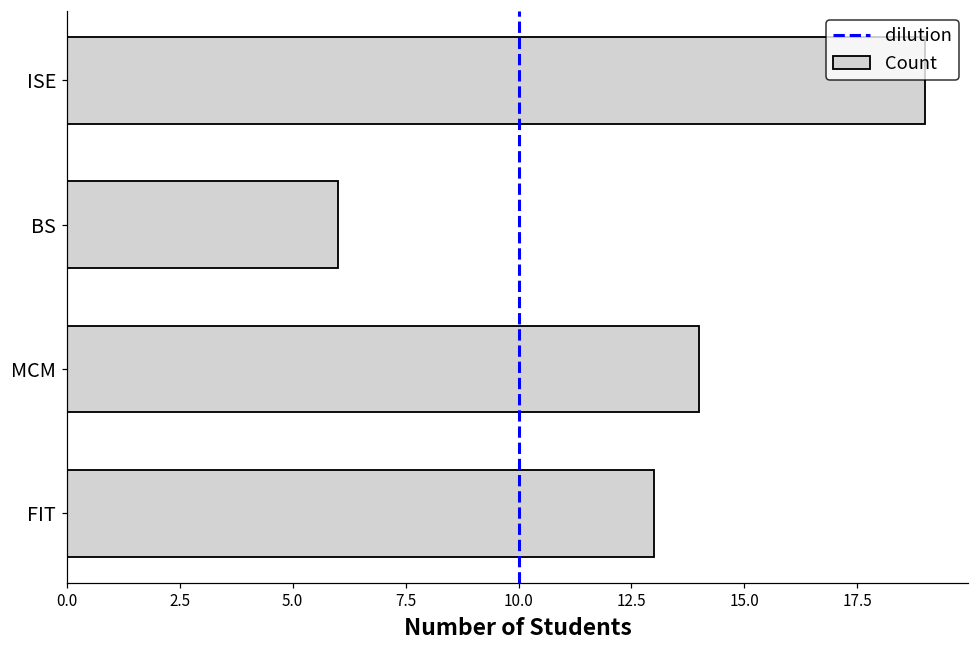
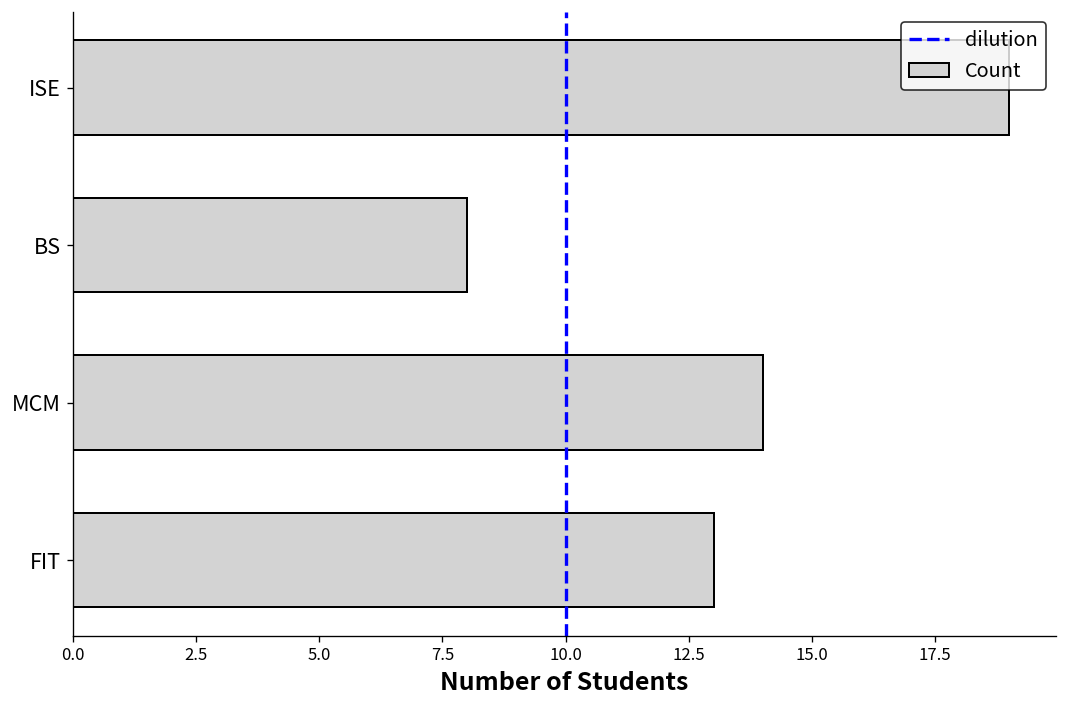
BS: 6 -> 8
